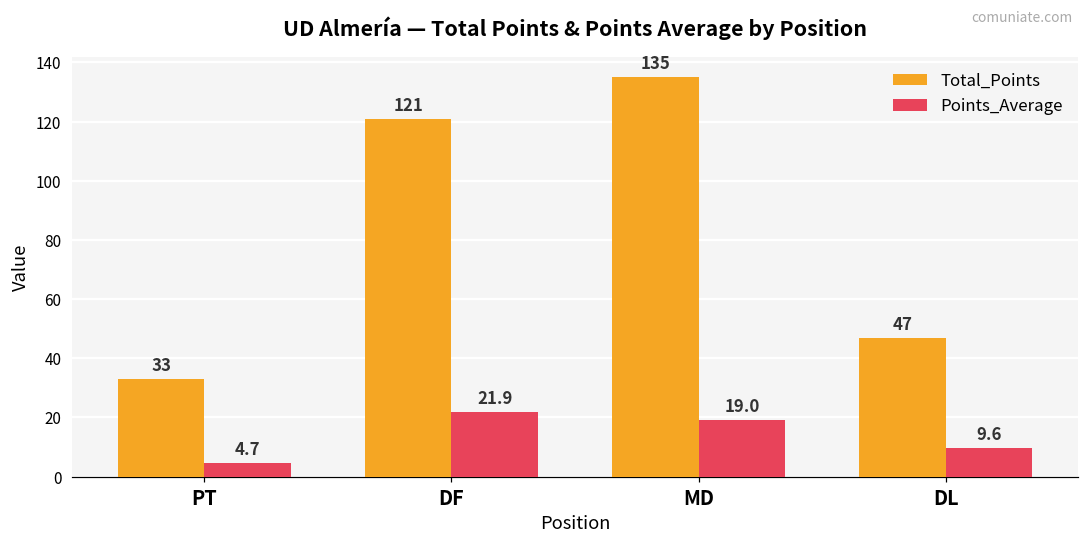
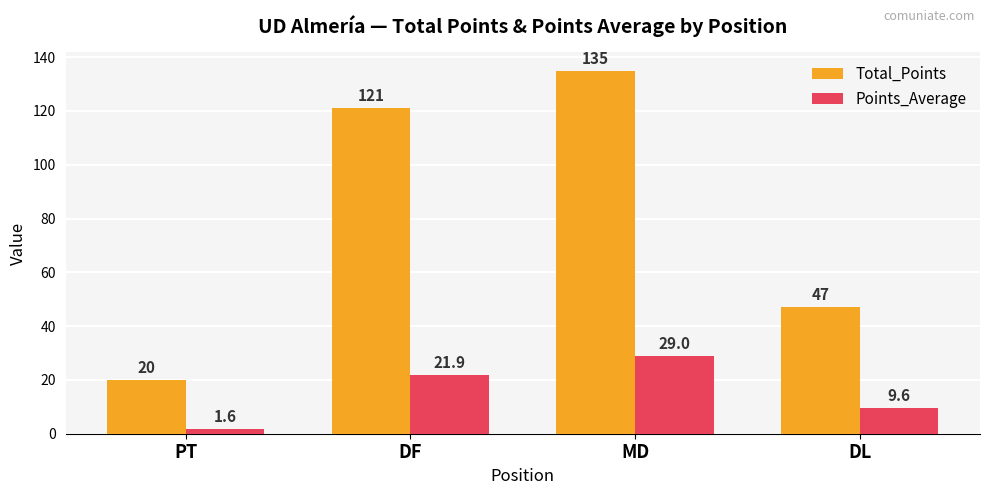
Total_Points, PT: 33 -> 20
Points_Average, PT: 4.7 -> 1.6
Points_Average, MD: 19.0 -> 29.0
